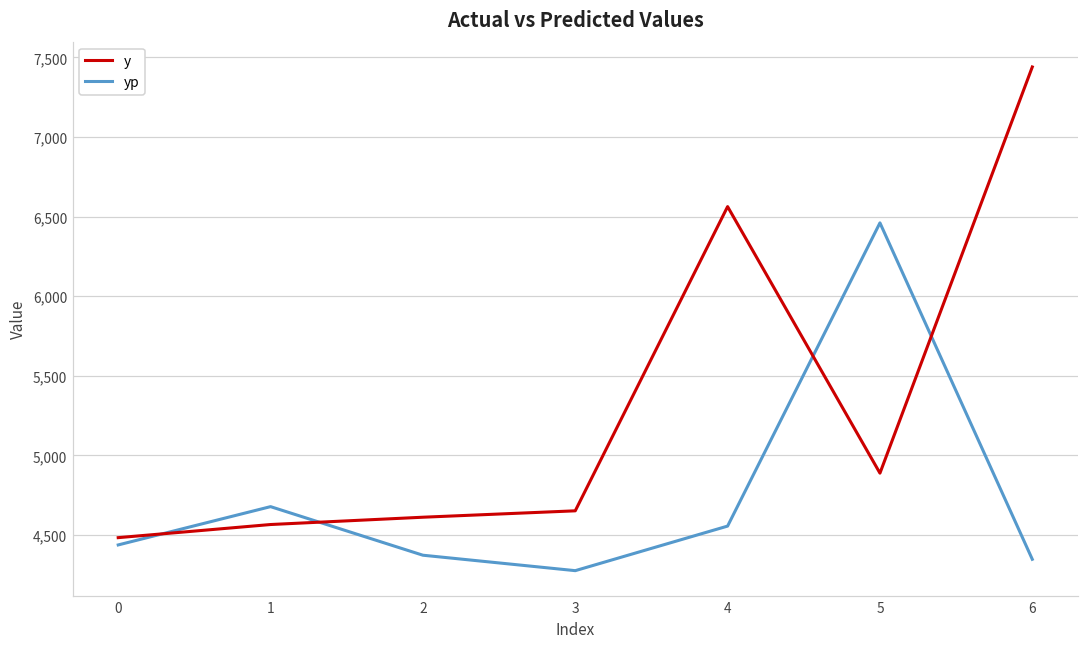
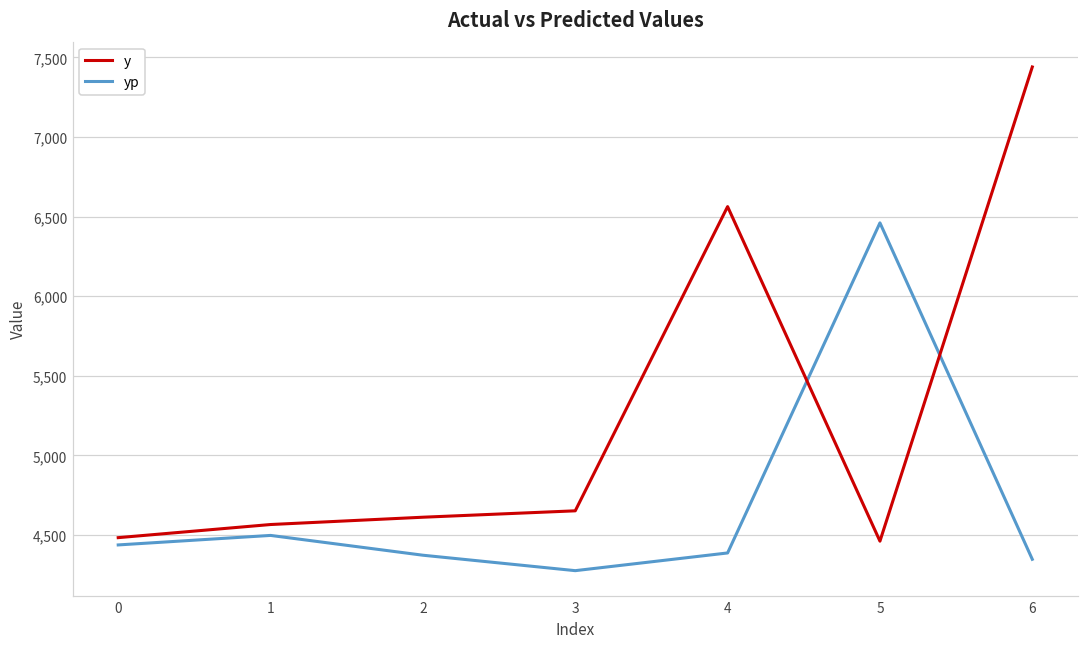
yp, 1: 4,680 -> 4,500
yp, 4: 4,560 -> 4,390
y, 5: 4,890 -> 4,460
